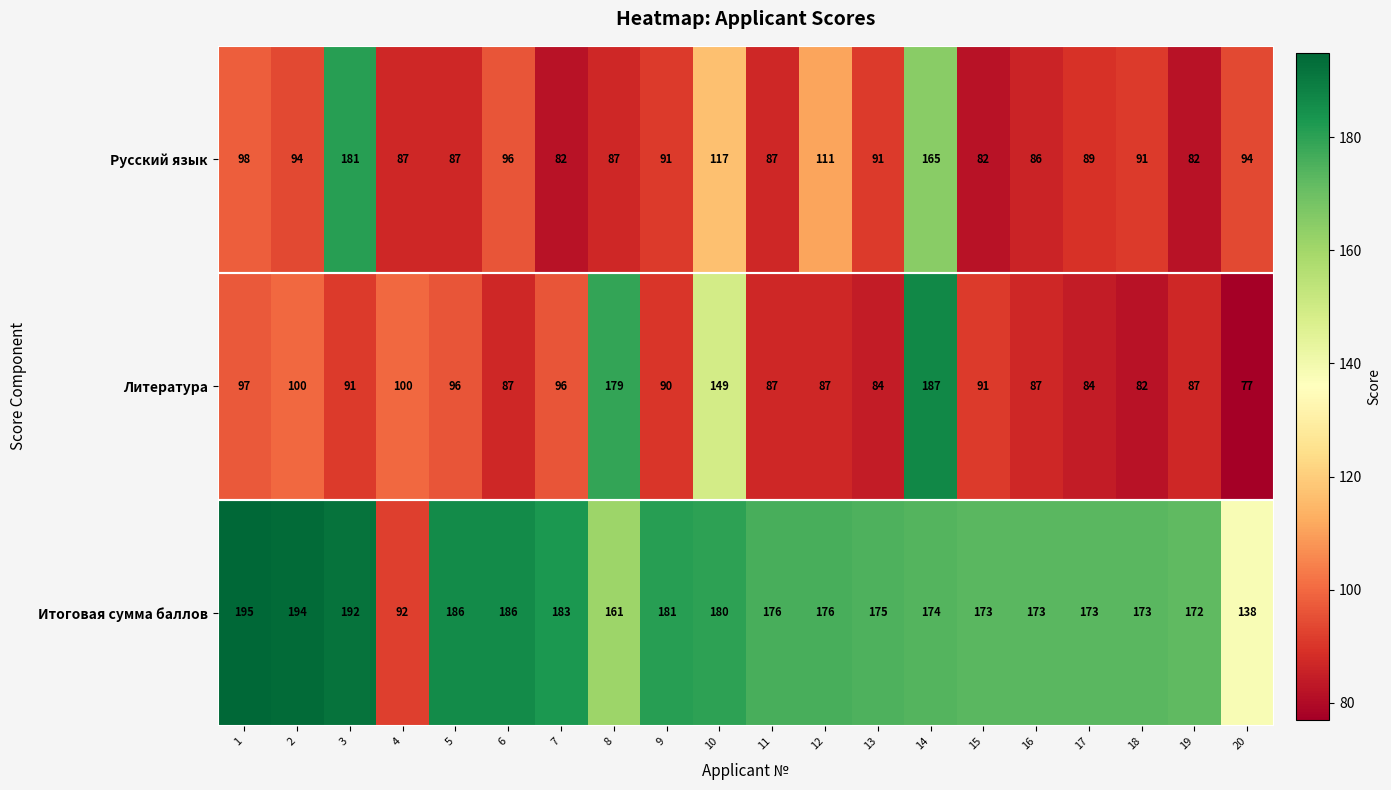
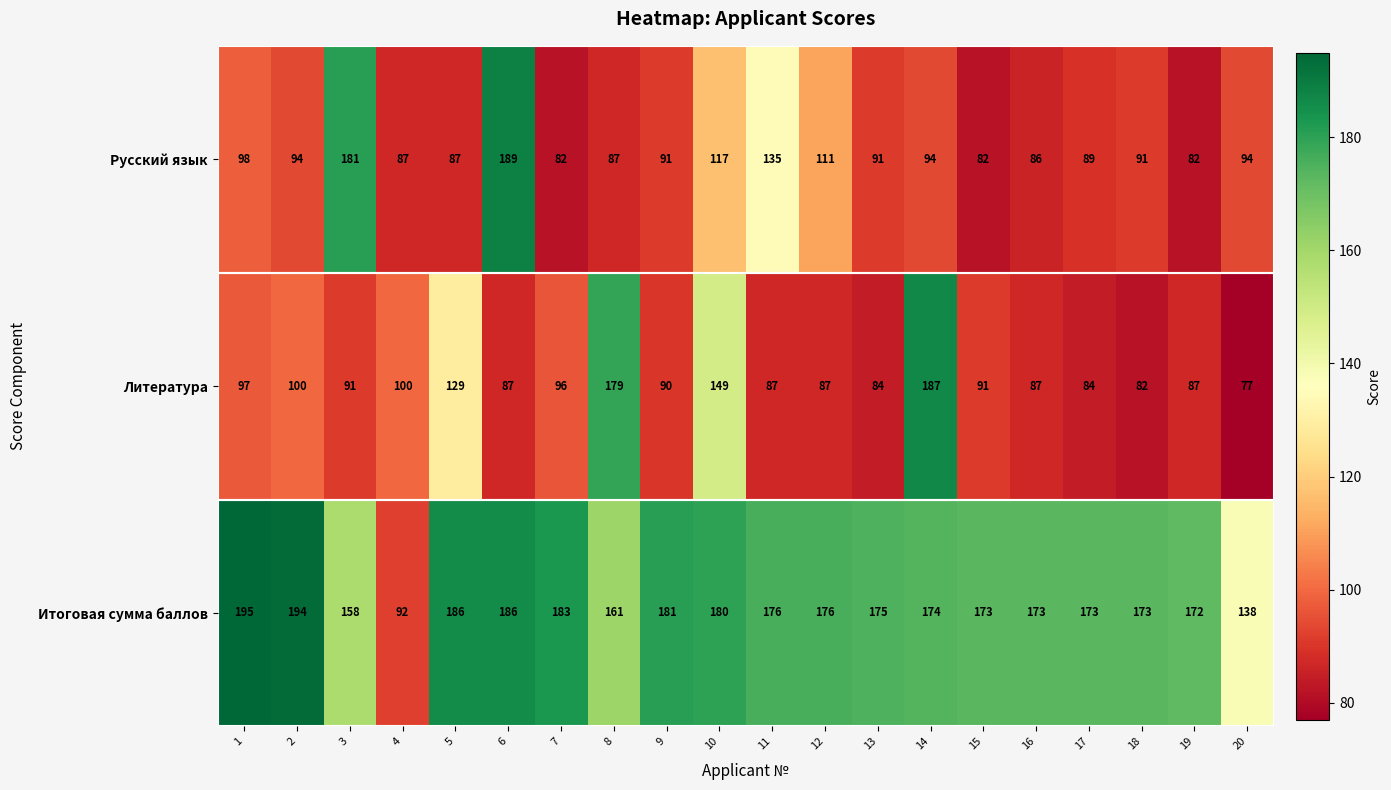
Русский язык, 6: 96 -> 189
Русский язык, 11: 87 -> 135
Русский язык, 14: 165 -> 94
Литература, 5: 96 -> 129
Итоговая сумма баллов, 3: 192 -> 158
